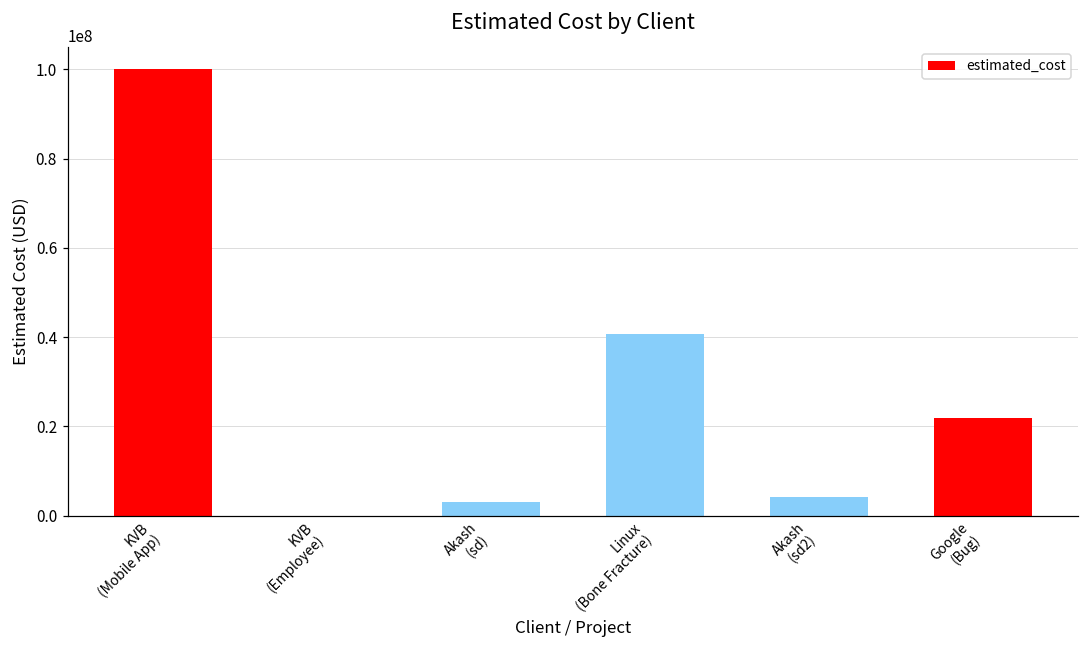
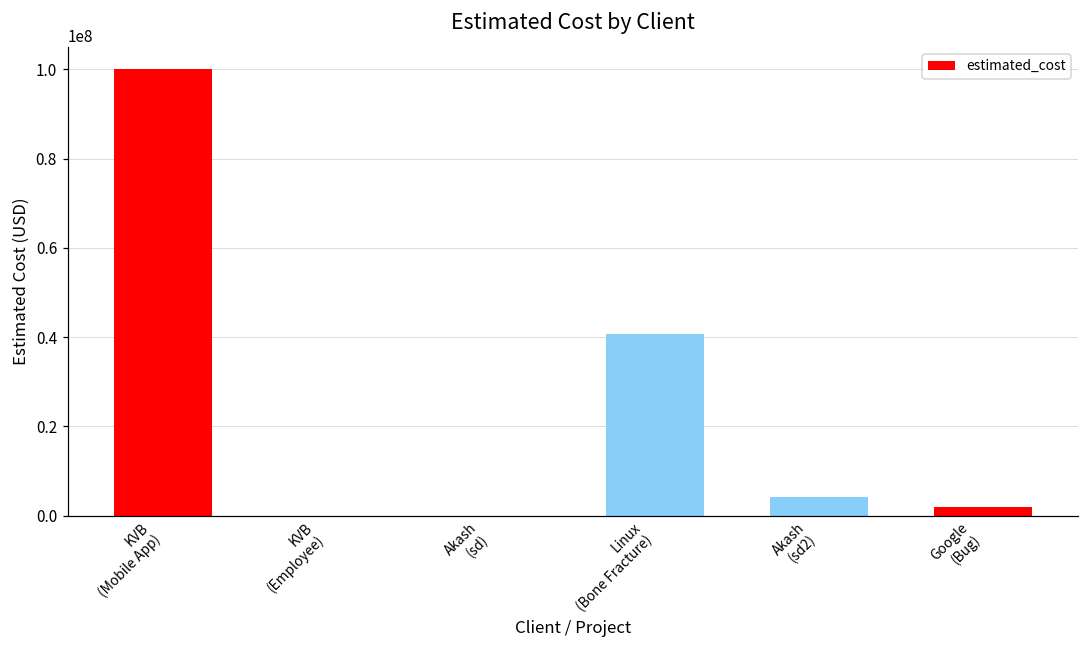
Akash (sd): 3000000 -> 0
Google (Bug): 22000000 -> 2000000
